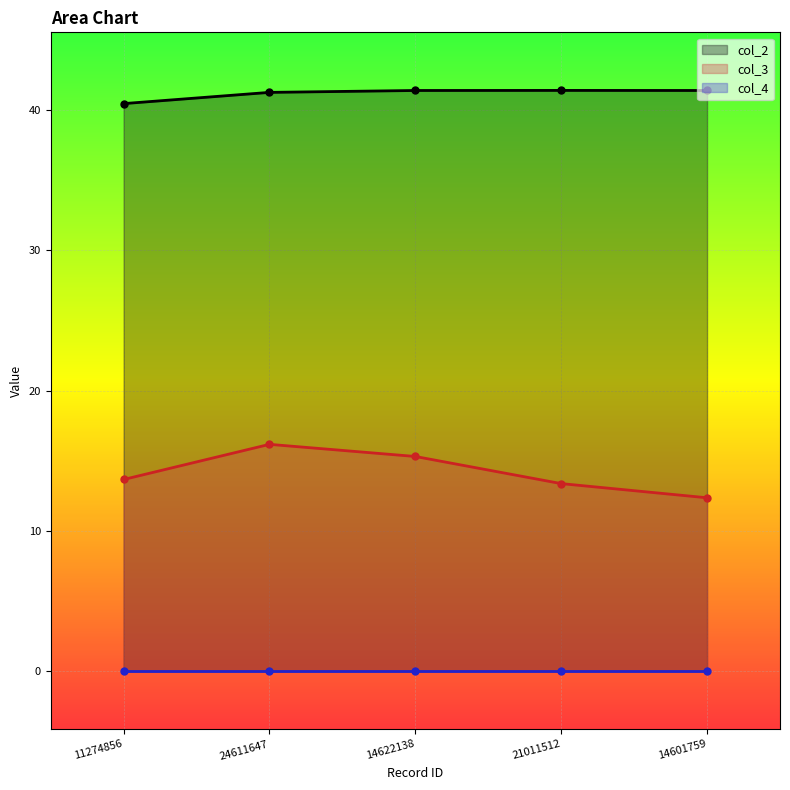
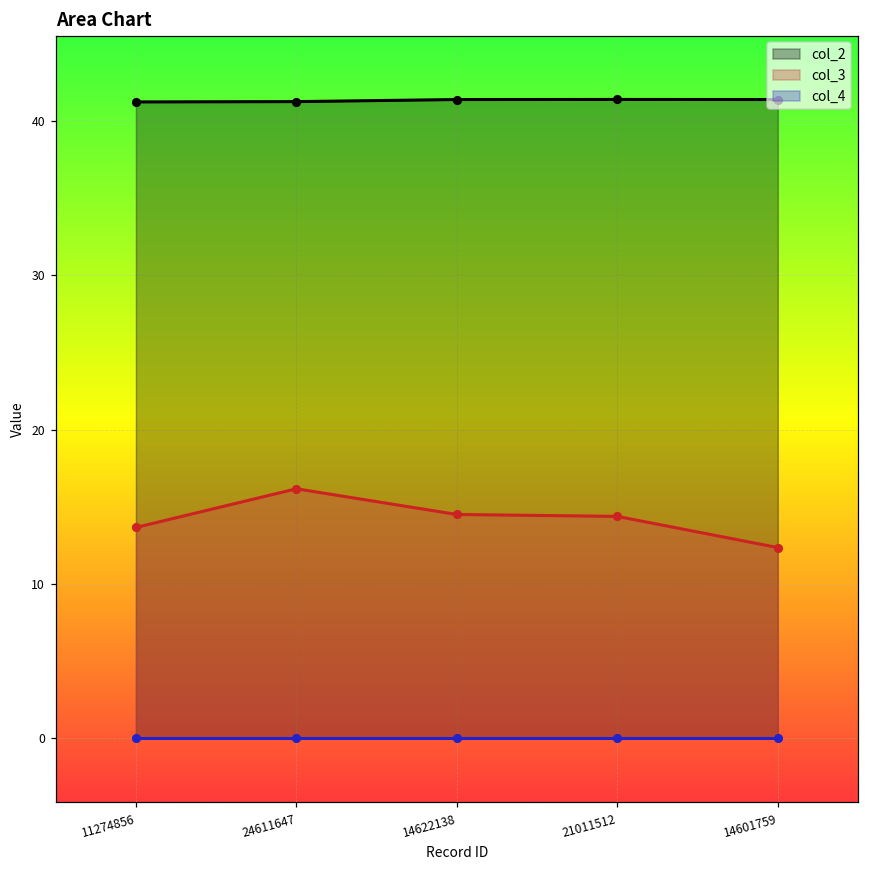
col_2, 11274856: 40.4 -> 41.2
col_3, 14622138: 15.3 -> 14.5
col_3, 21011512: 13.4 -> 14.4
